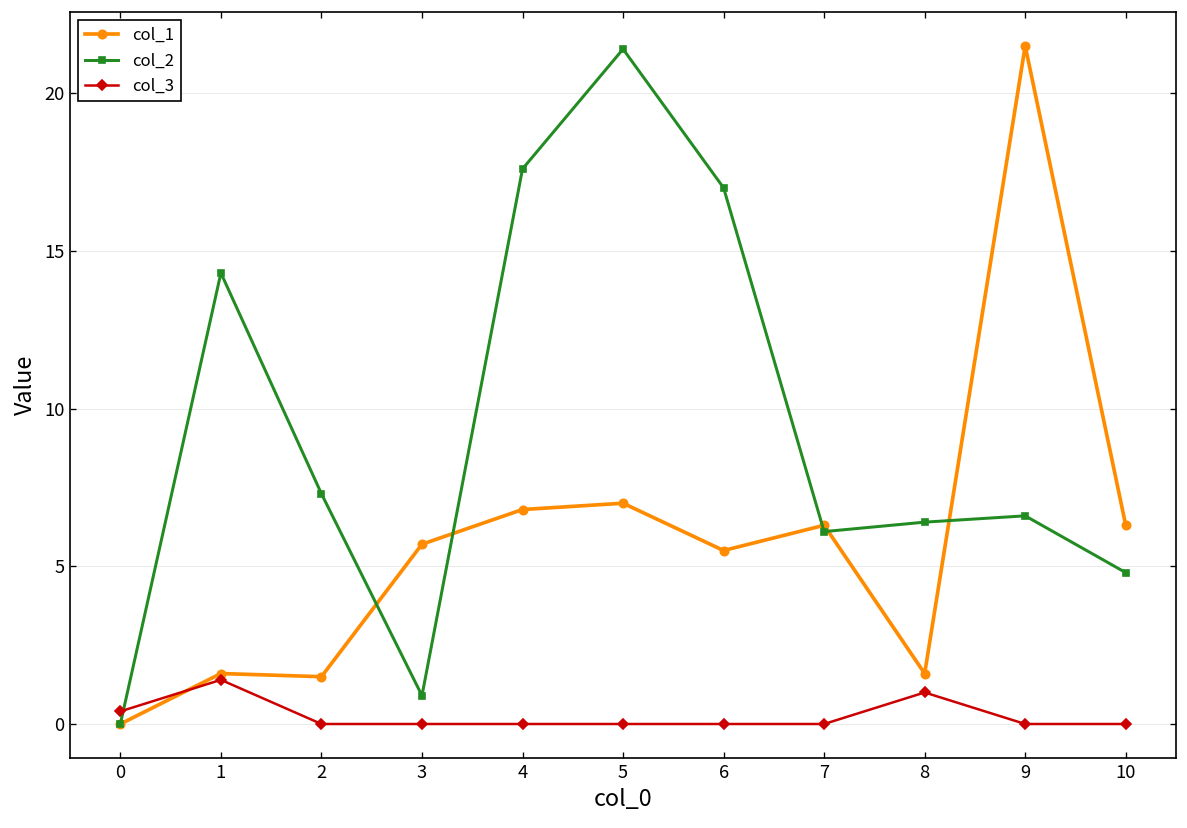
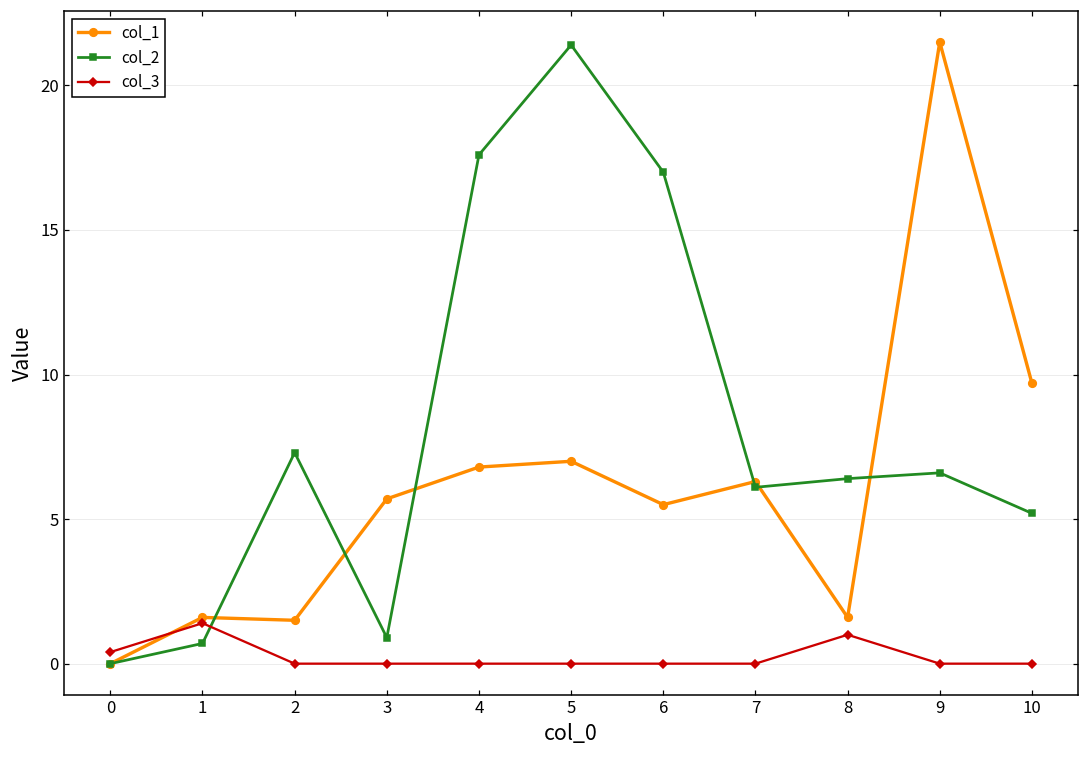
col_2, 1: 14.3 -> 0.7
col_1, 10: 6.3 -> 9.7
col_2, 10: 4.8 -> 5.2
